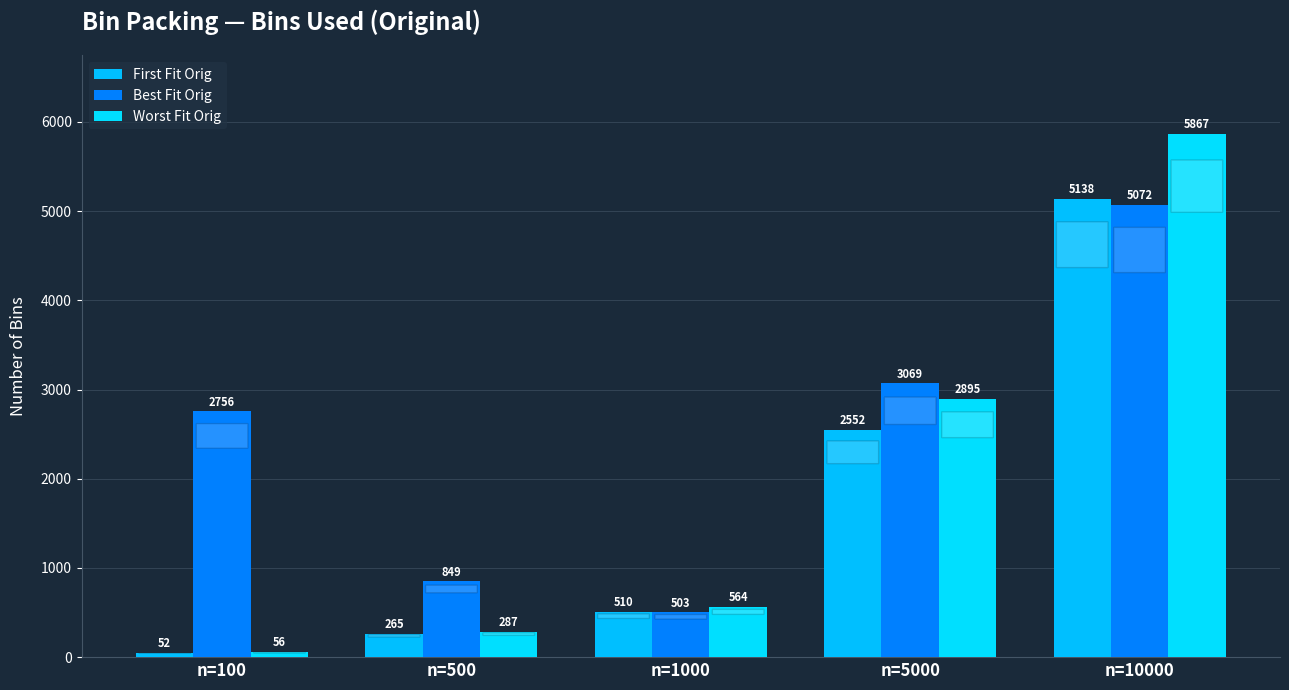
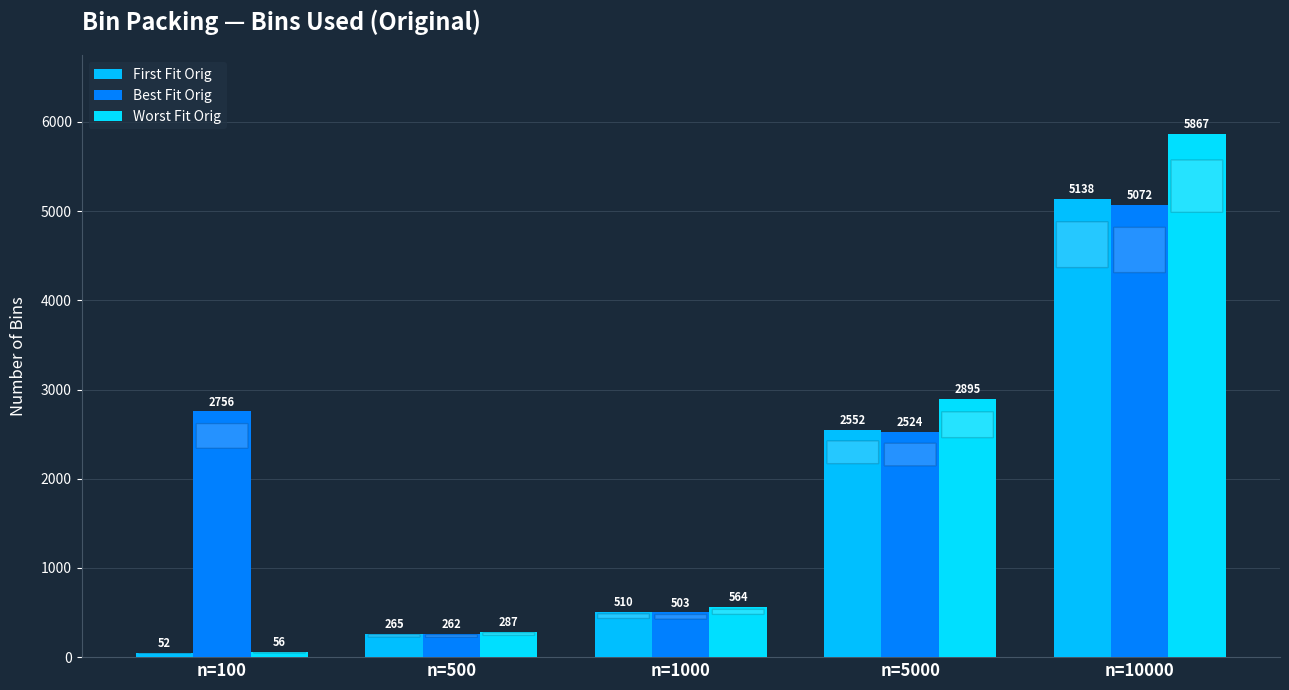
Best Fit Orig, n=500: 849 -> 262
Best Fit Orig, n=5000: 3069 -> 2524
